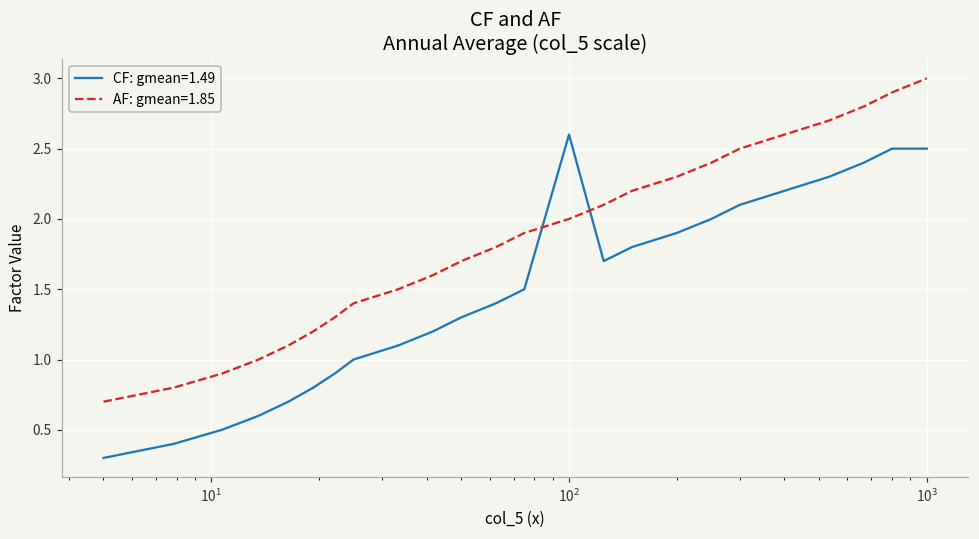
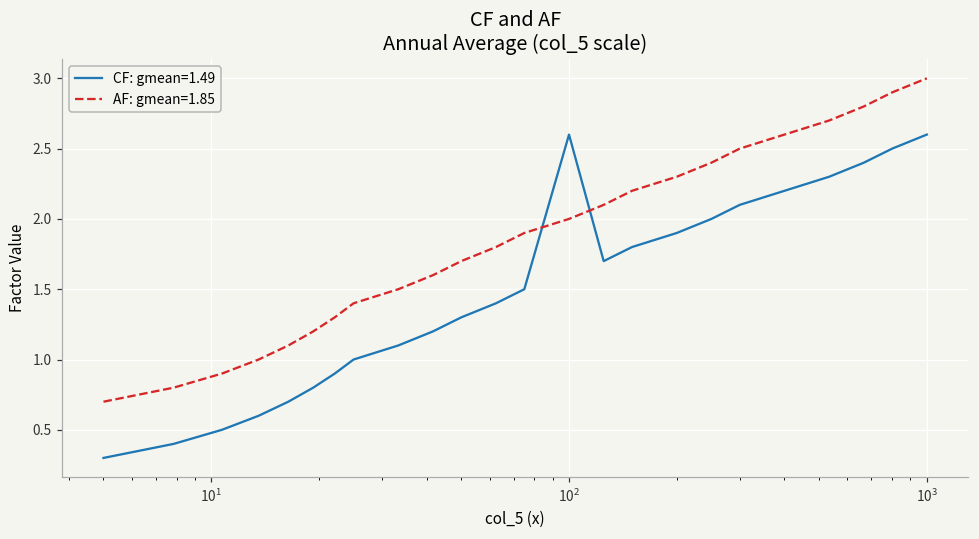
CF: gmean=1.49, 10^3: 2.5 -> 2.6
